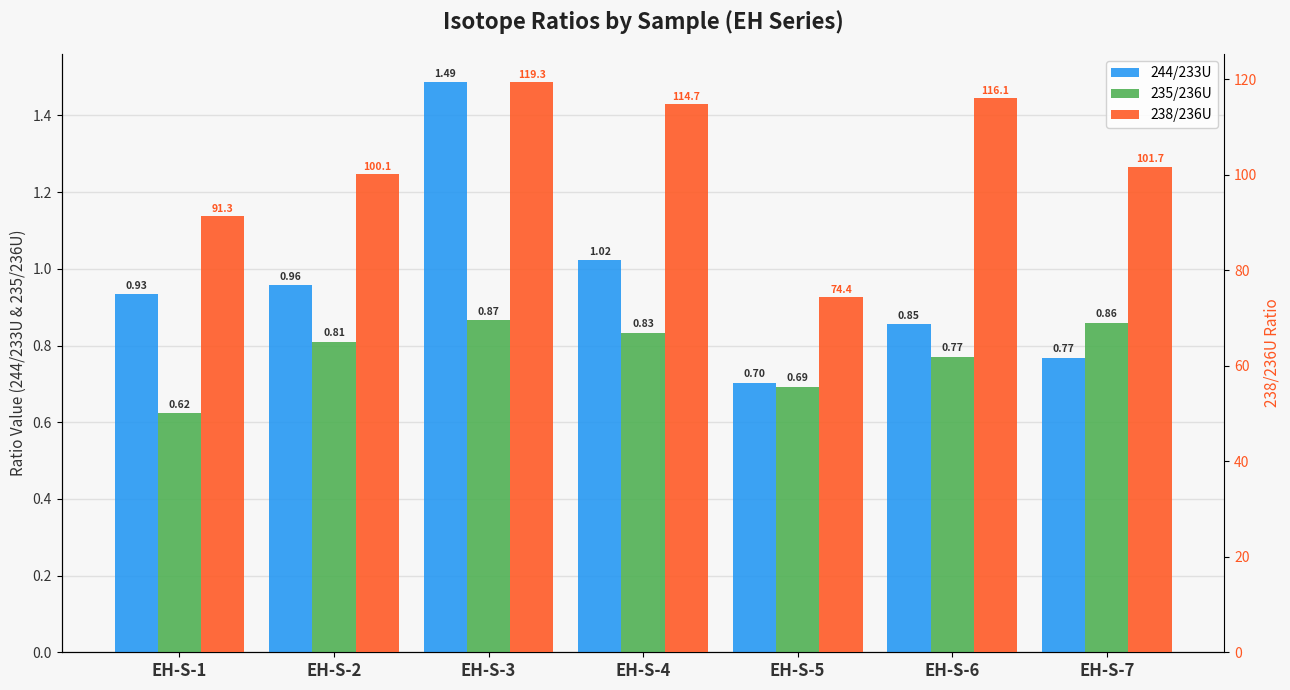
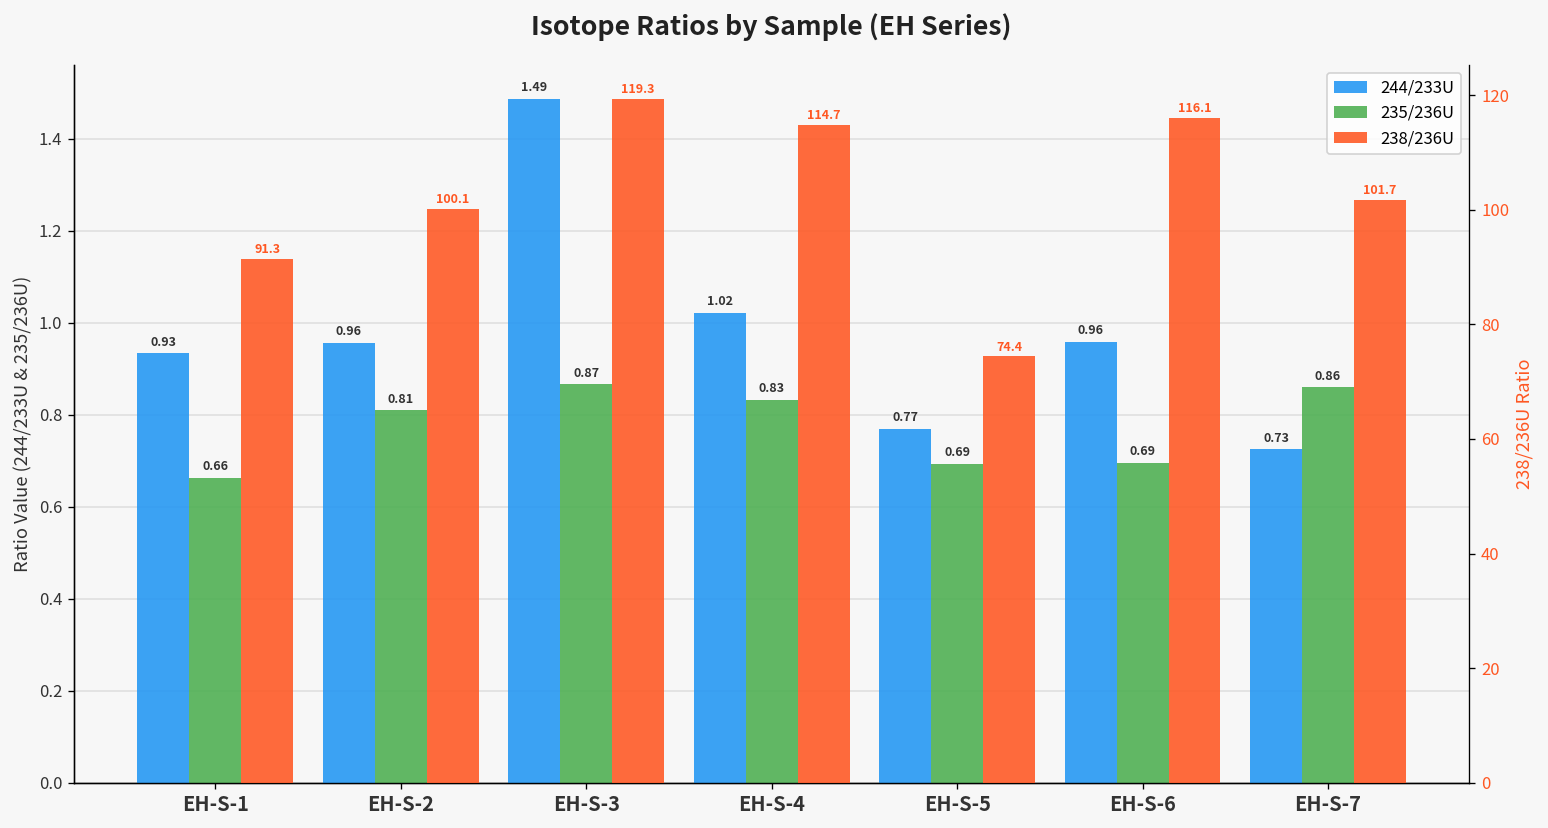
235/236U, EH-S-1: 0.62 -> 0.66
244/233U, EH-S-5: 0.70 -> 0.77
244/233U, EH-S-6: 0.85 -> 0.96
235/236U, EH-S-6: 0.77 -> 0.69
244/233U, EH-S-7: 0.77 -> 0.73
